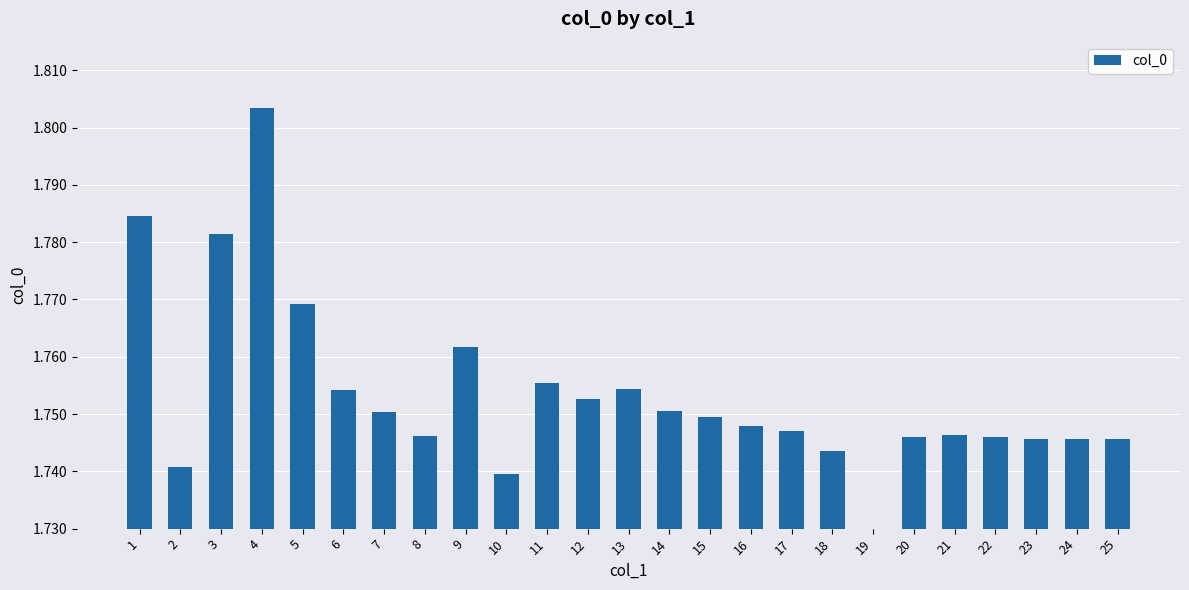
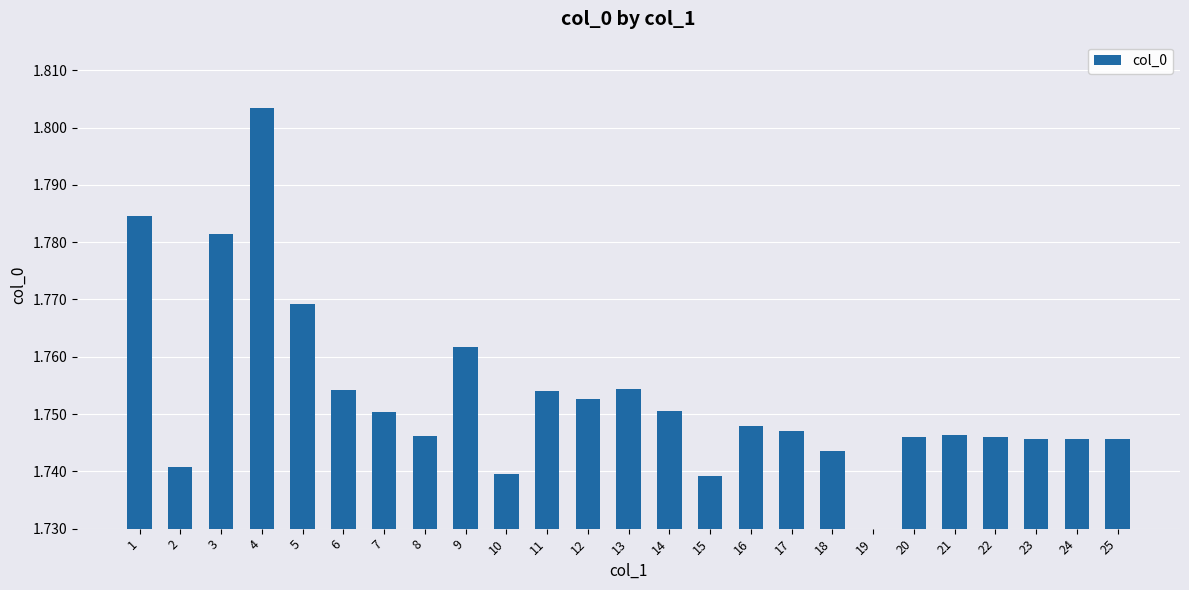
11: 1.755 -> 1.754
15: 1.750 -> 1.739
